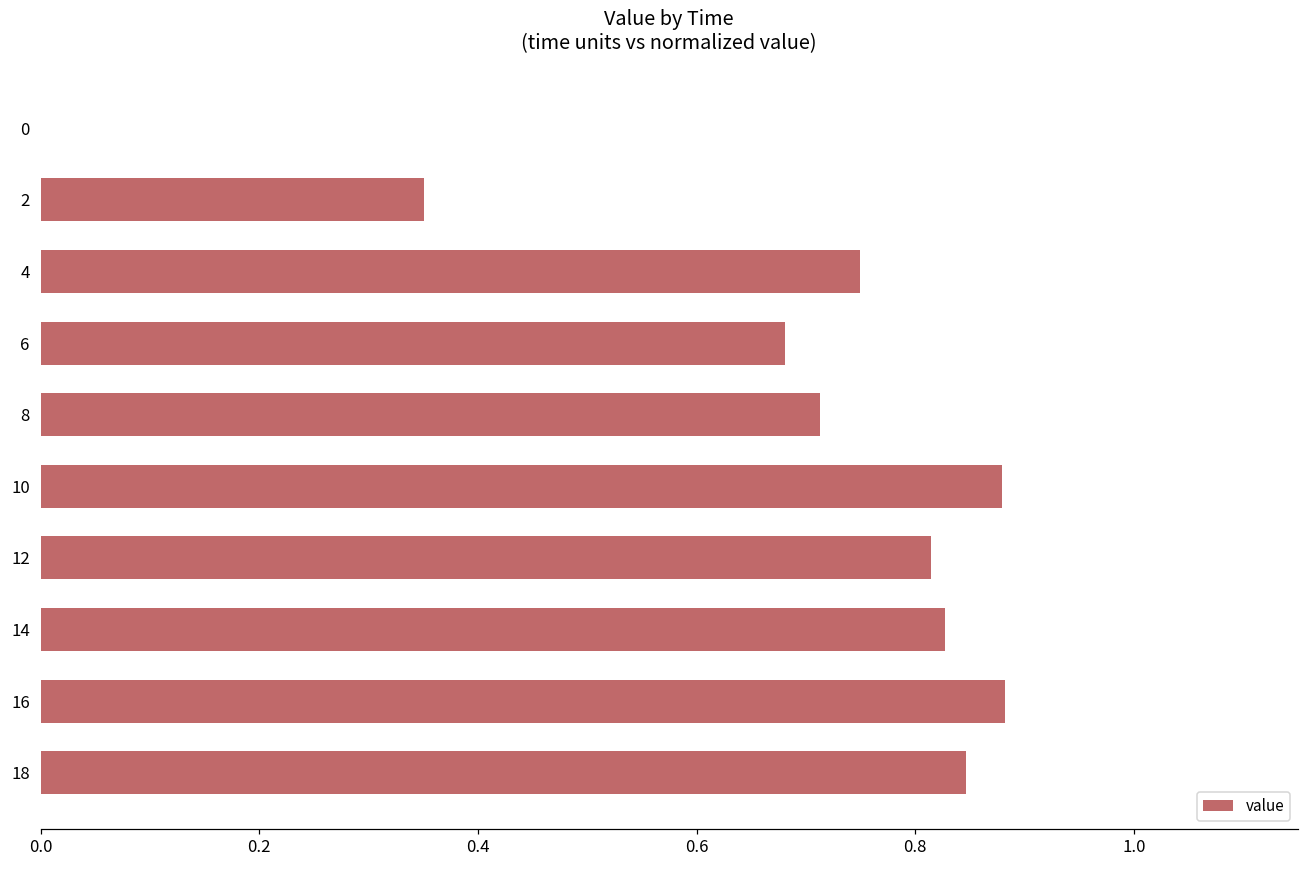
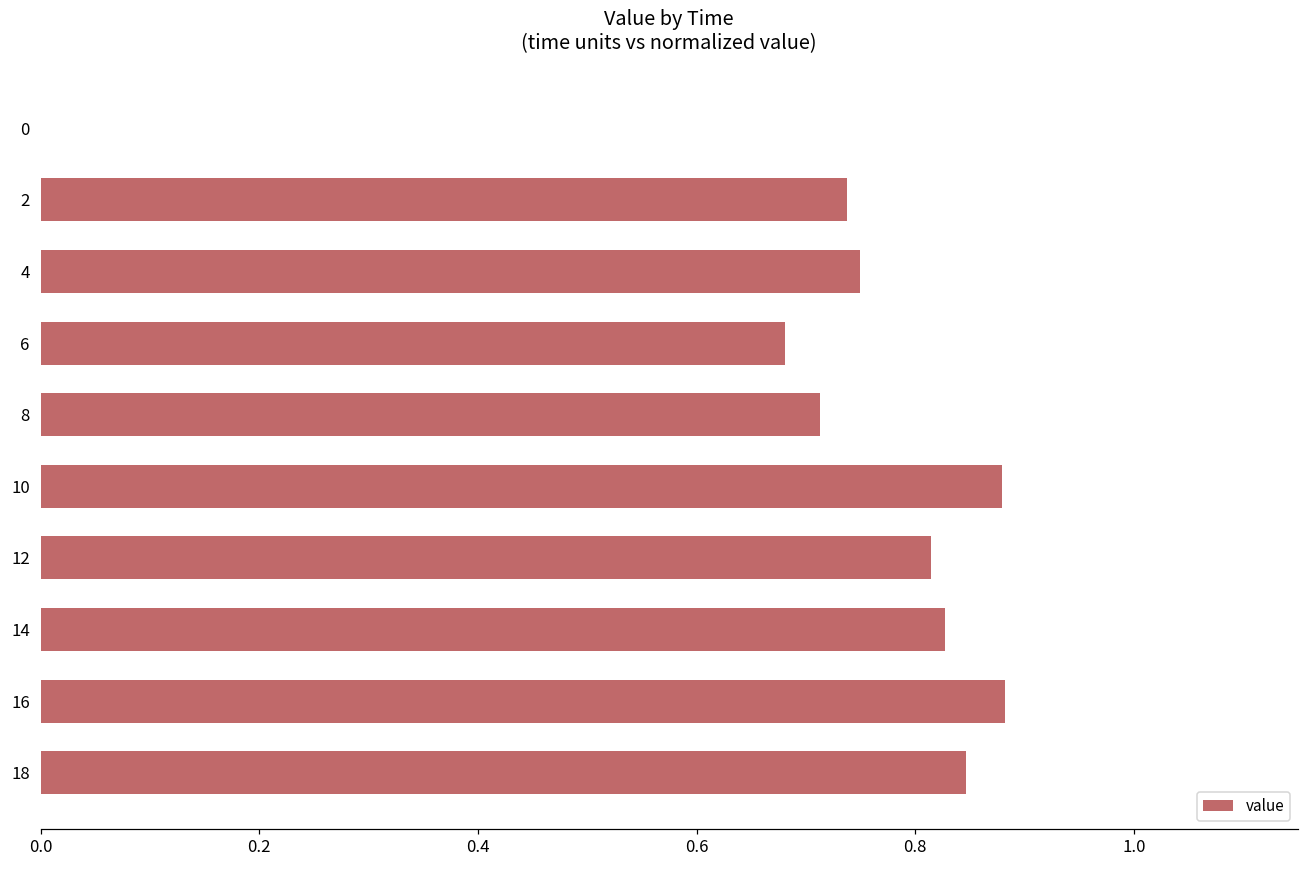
2: 0.35 -> 0.74
